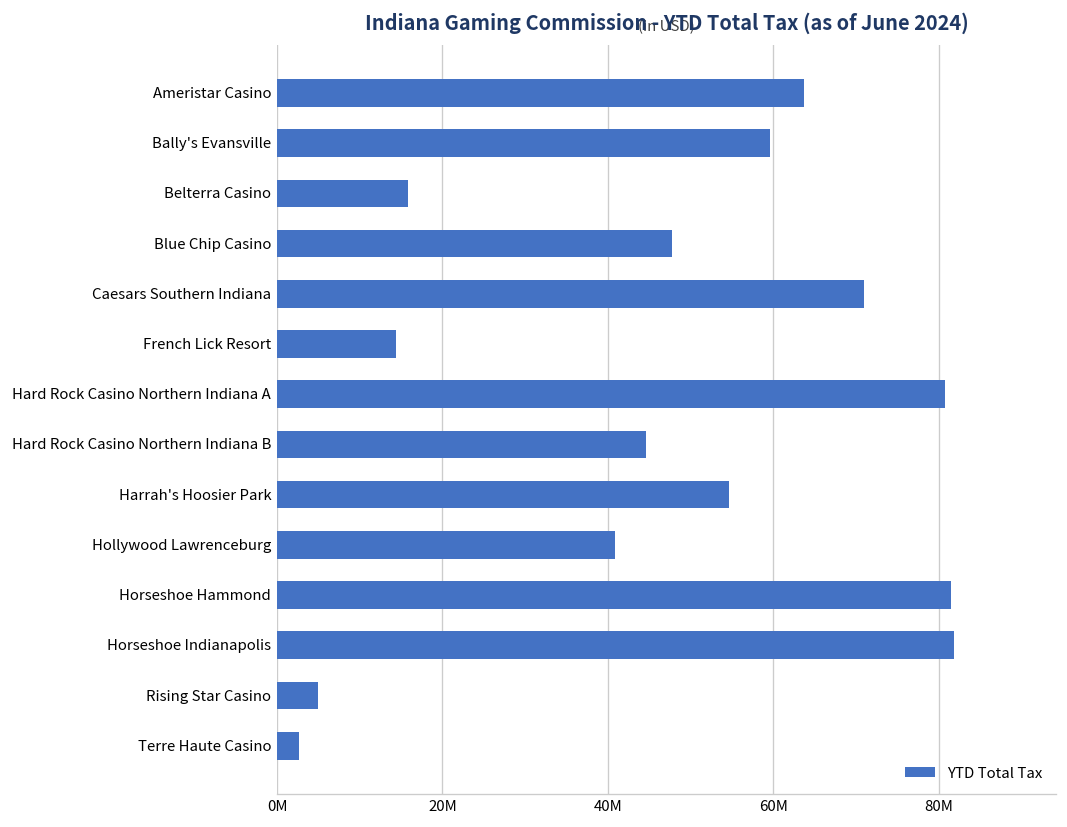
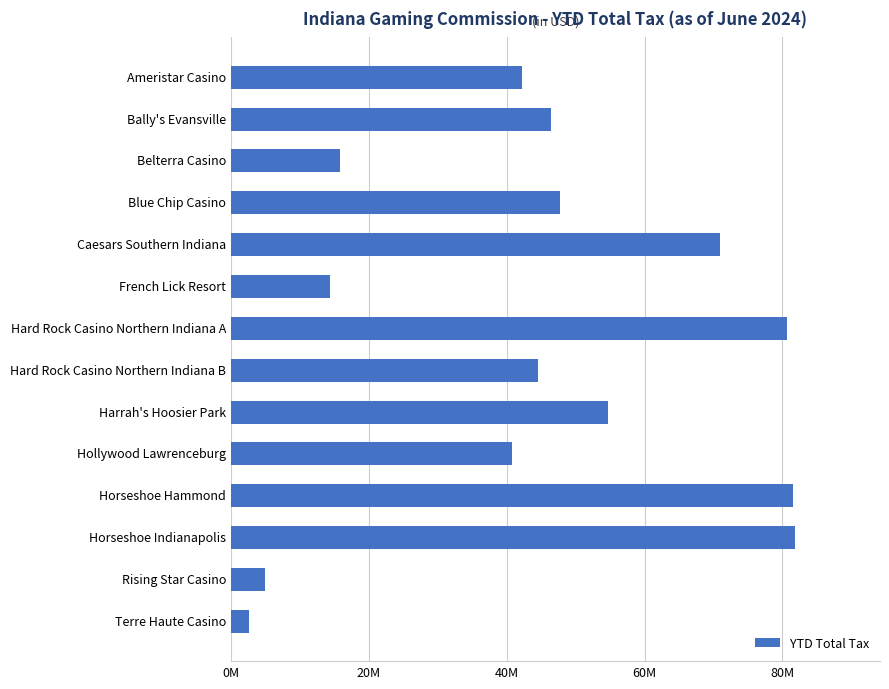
Ameristar Casino: 64000000 -> 42000000
Bally's Evansville: 60000000 -> 46000000
